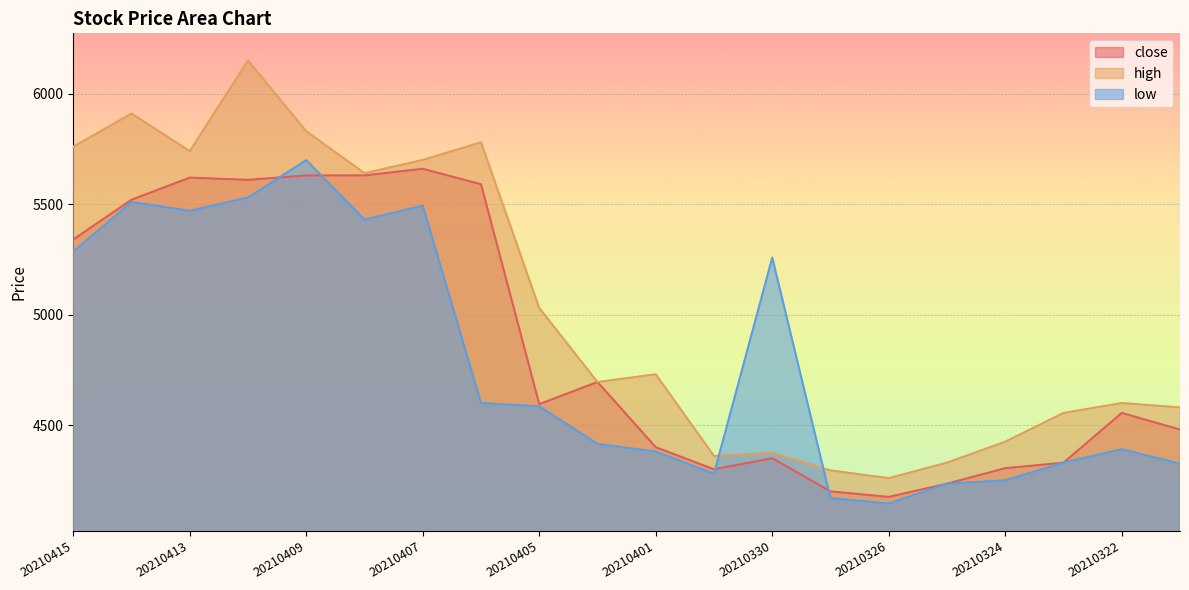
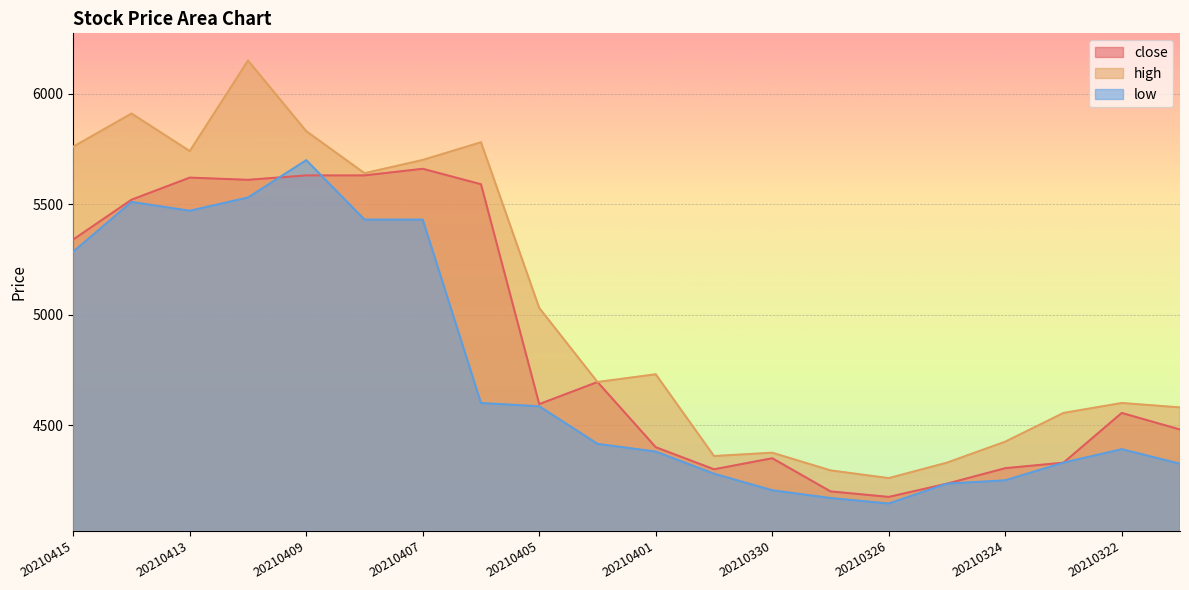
low, 20210407: 5490 -> 5430
low, 20210330: 5260 -> 4210
